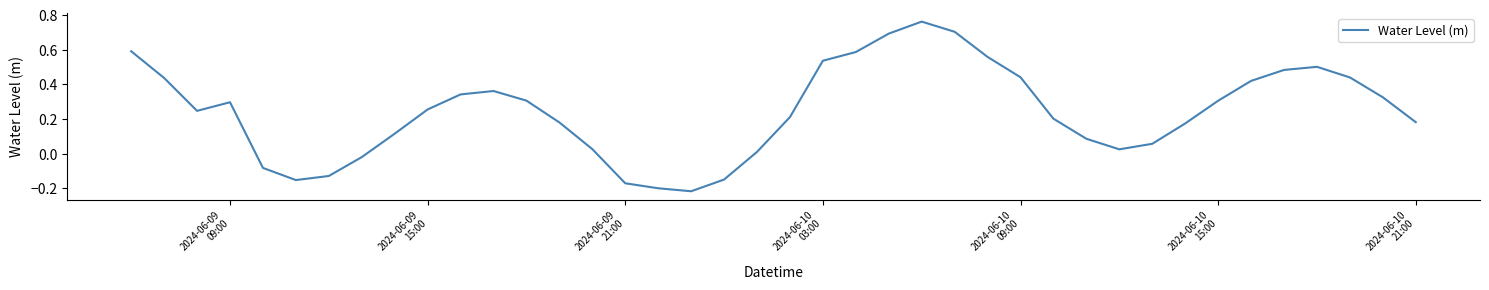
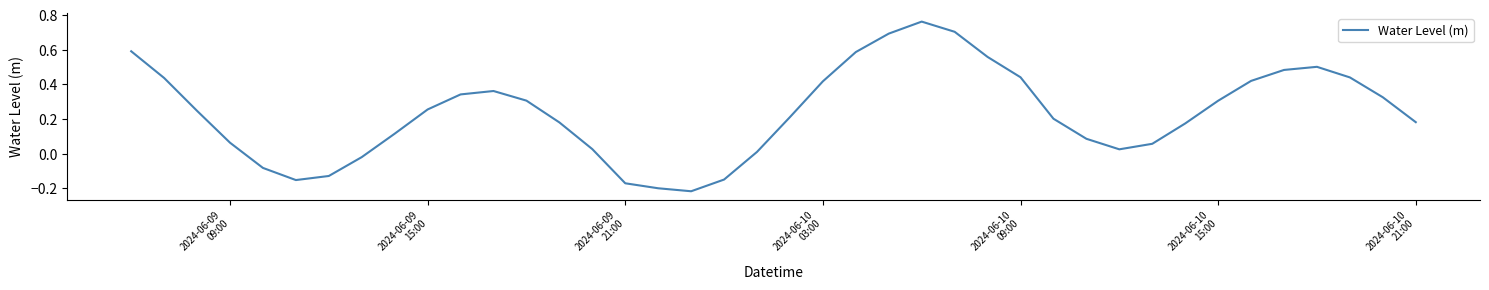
2024-06-09 09:00: 0.30 -> 0.06
2024-06-10 03:00: 0.54 -> 0.42
